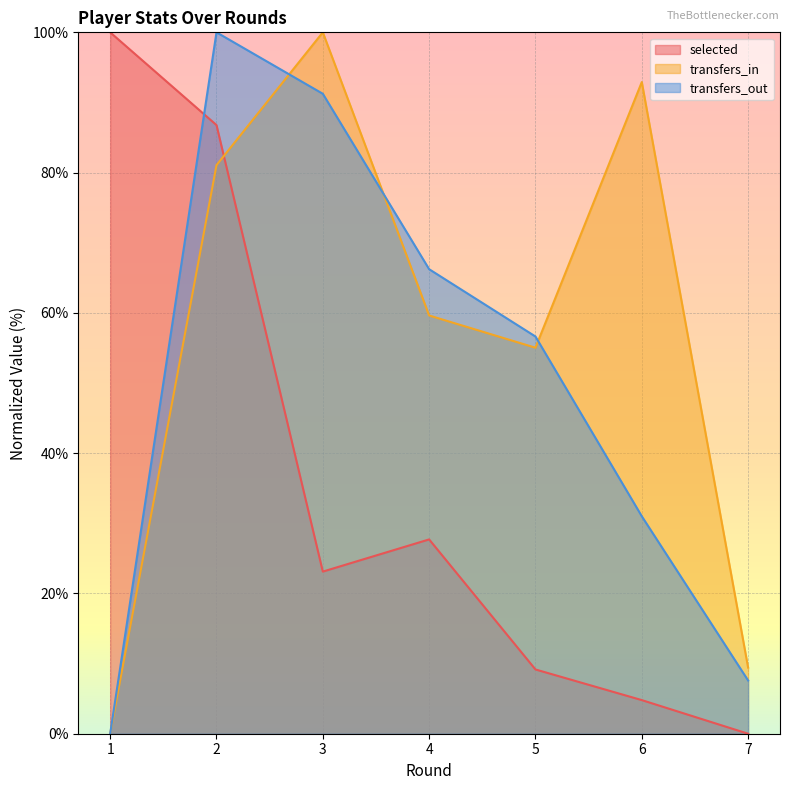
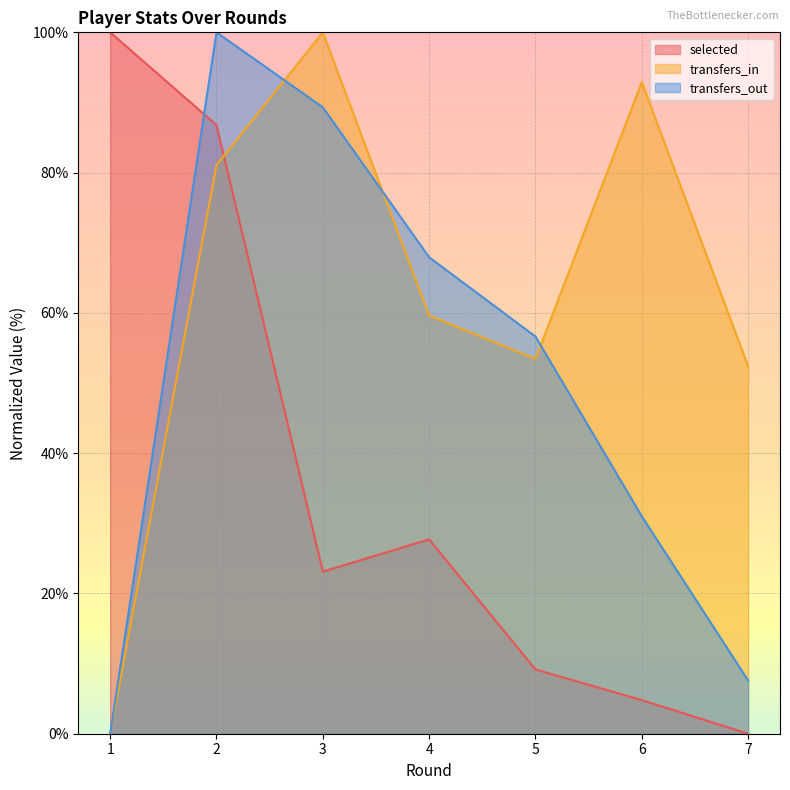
transfers_out, 3: 91% -> 89%
transfers_out, 4: 66% -> 68%
transfers_in, 5: 55% -> 53%
transfers_in, 7: 9% -> 52%
